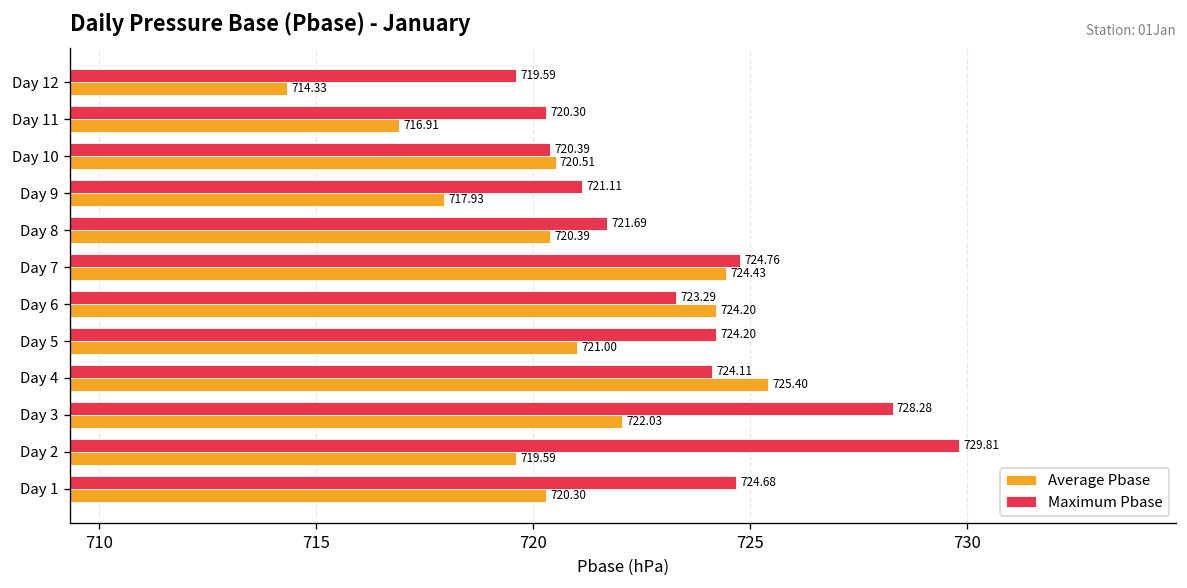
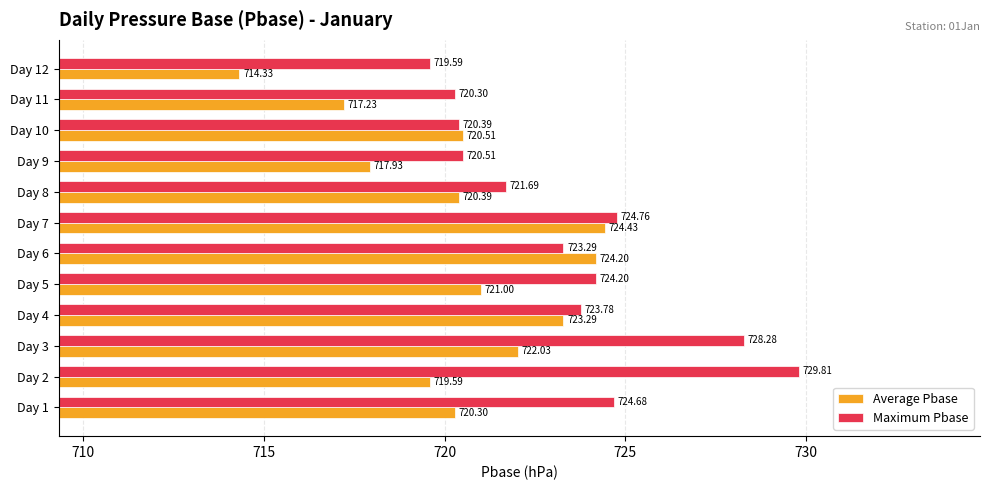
Average Pbase, Day 11: 716.91 -> 717.23
Maximum Pbase, Day 9: 721.11 -> 720.51
Maximum Pbase, Day 4: 724.11 -> 723.78
Average Pbase, Day 4: 725.40 -> 723.29
